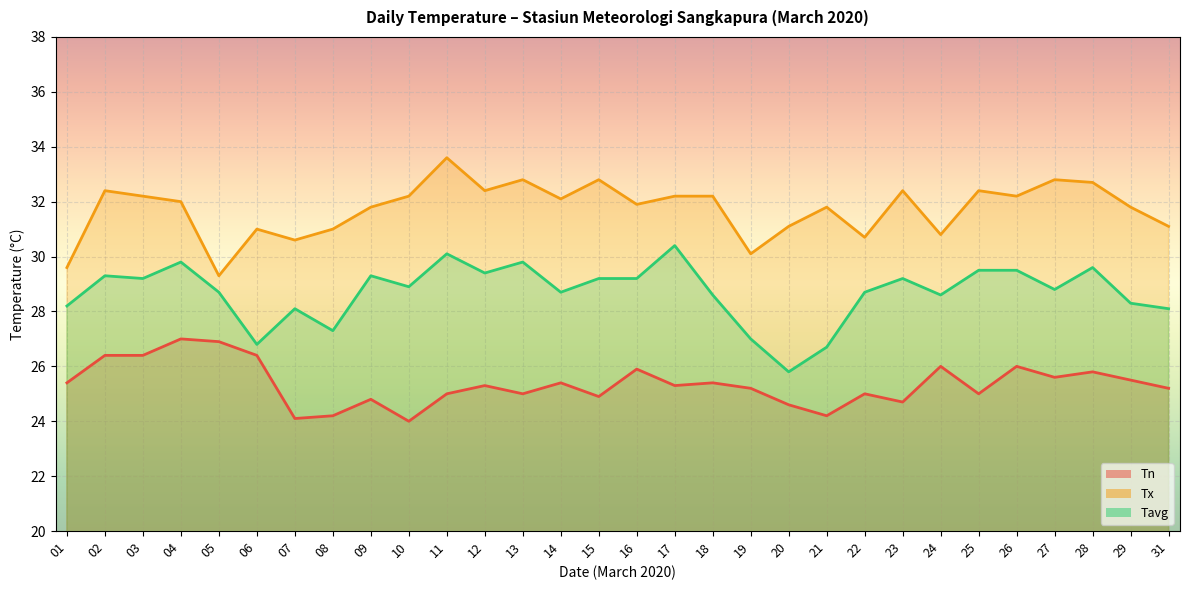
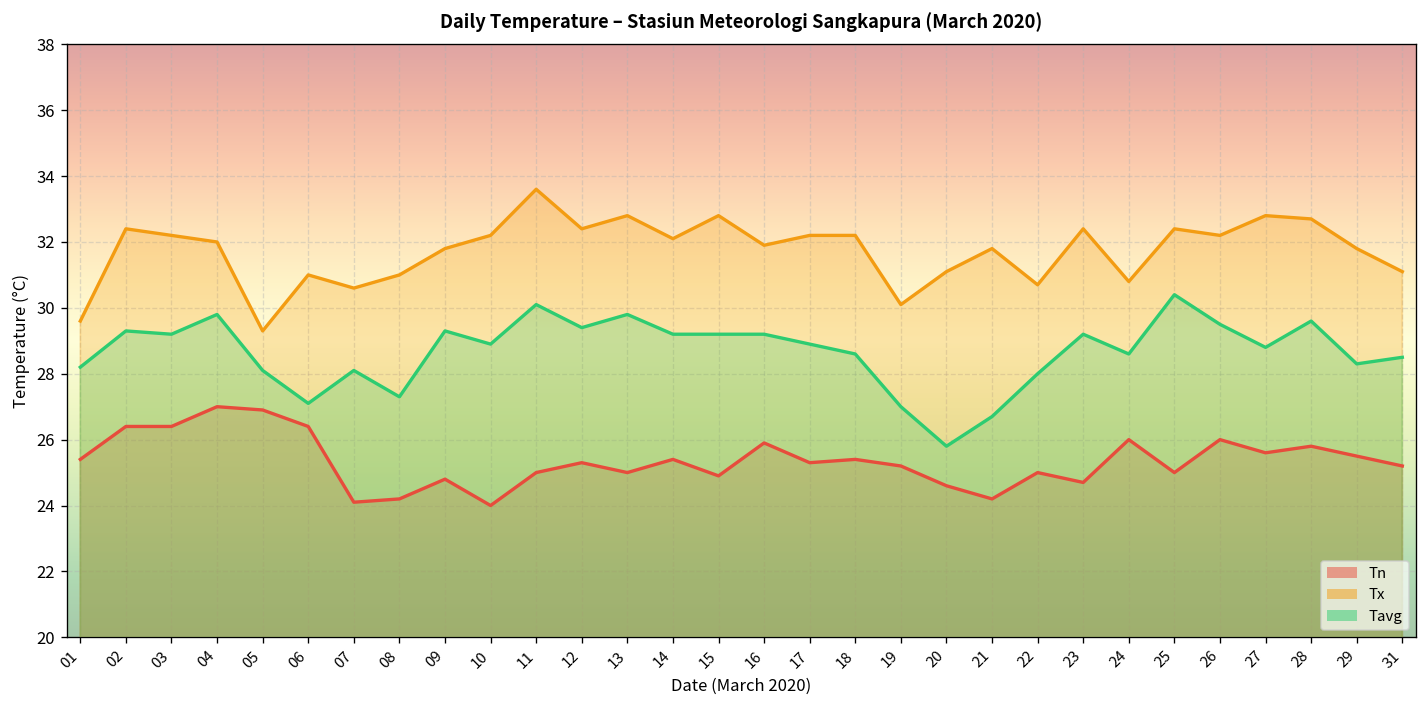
Tavg, 05: 28.7 -> 28.1
Tavg, 06: 26.8 -> 27.1
Tavg, 14: 28.7 -> 29.2
Tavg, 17: 30.4 -> 28.9
Tavg, 22: 28.7 -> 28.0
Tavg, 25: 29.5 -> 30.4
Tavg, 31: 28.1 -> 28.5
